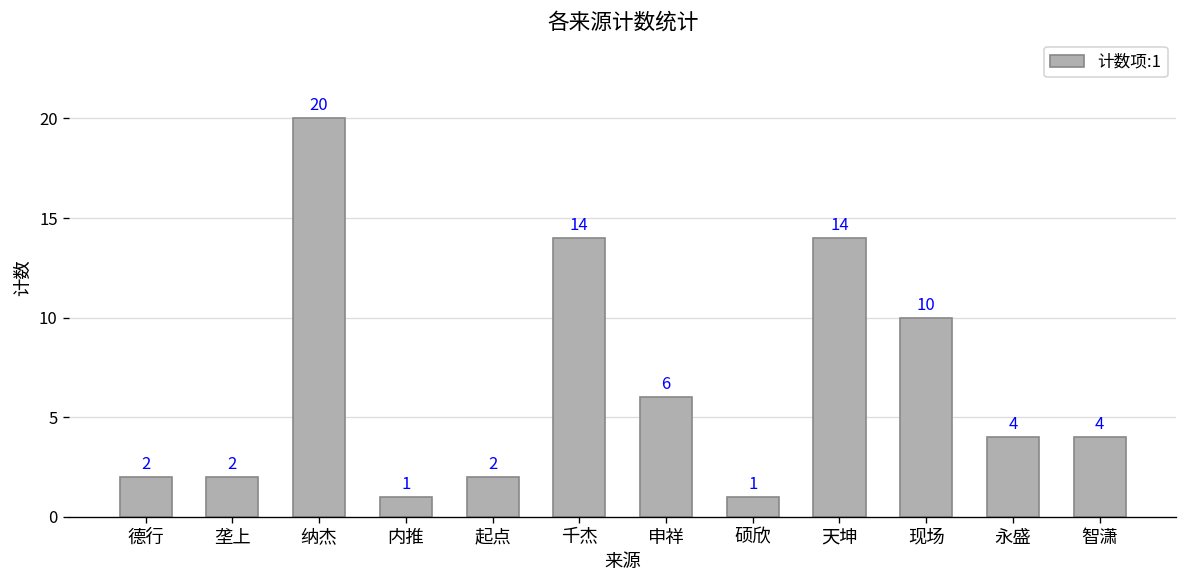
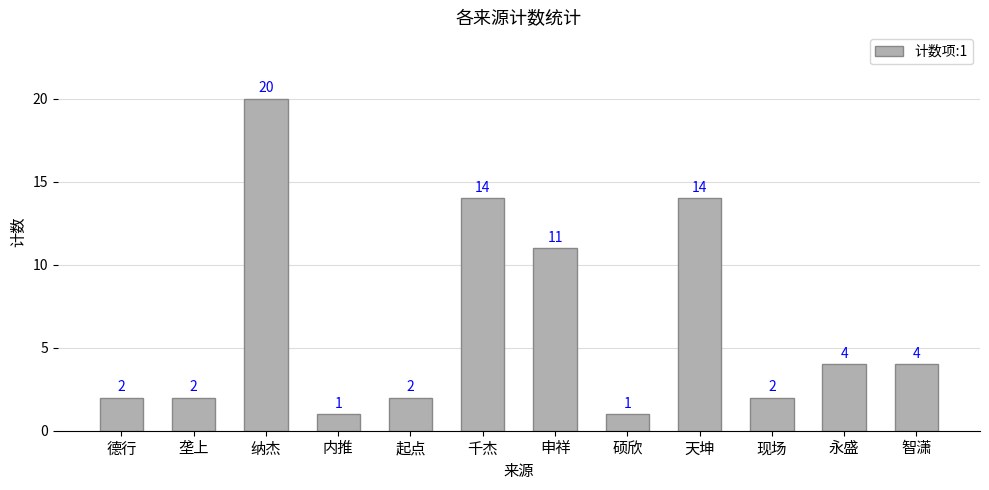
申祥: 6 -> 11
现场: 10 -> 2
